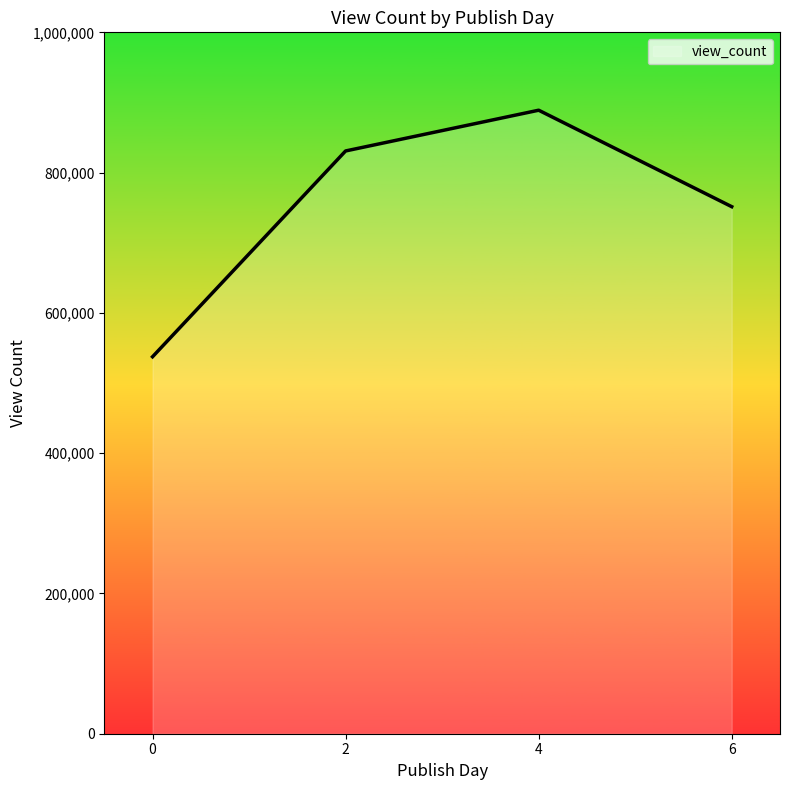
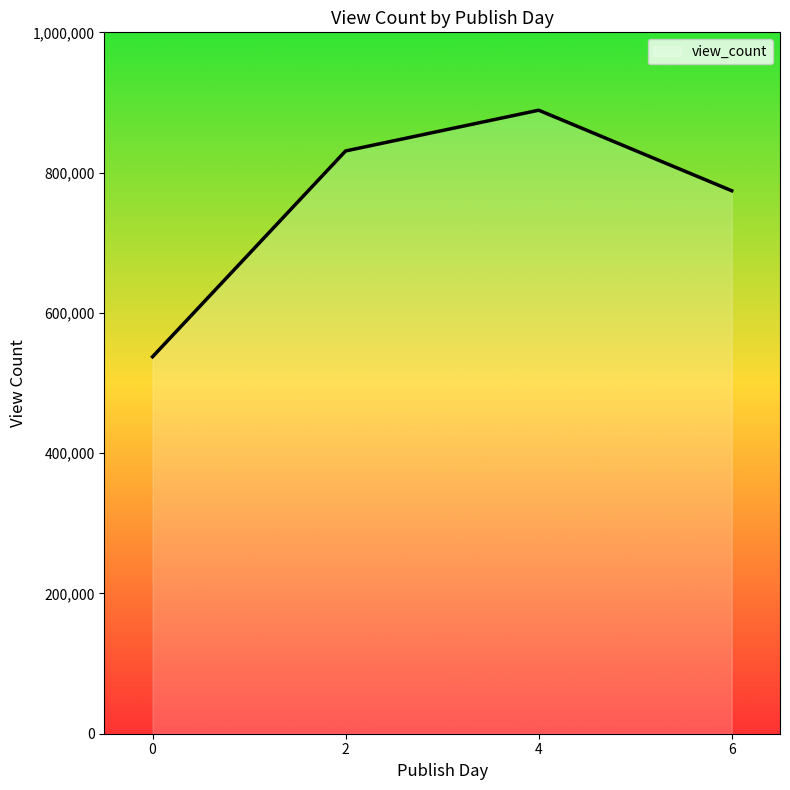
6: 750,000 -> 770,000
